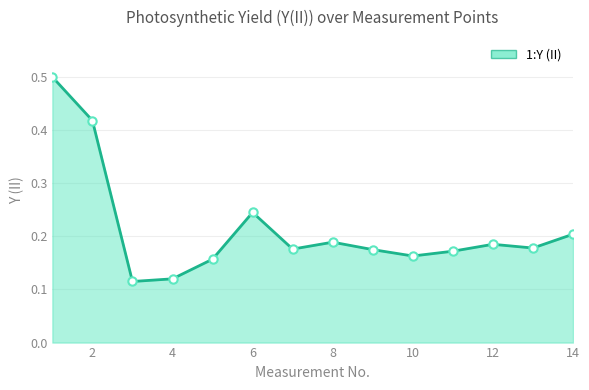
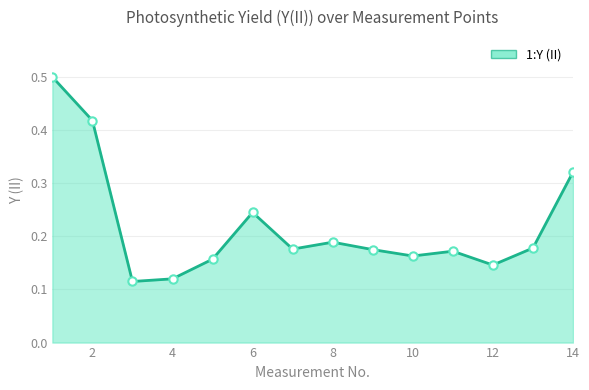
12: 0.19 -> 0.15
14: 0.20 -> 0.32
